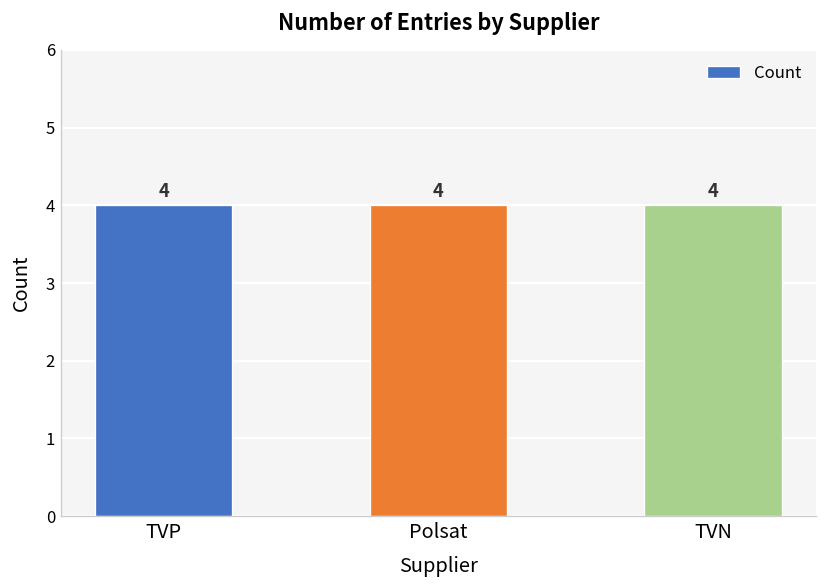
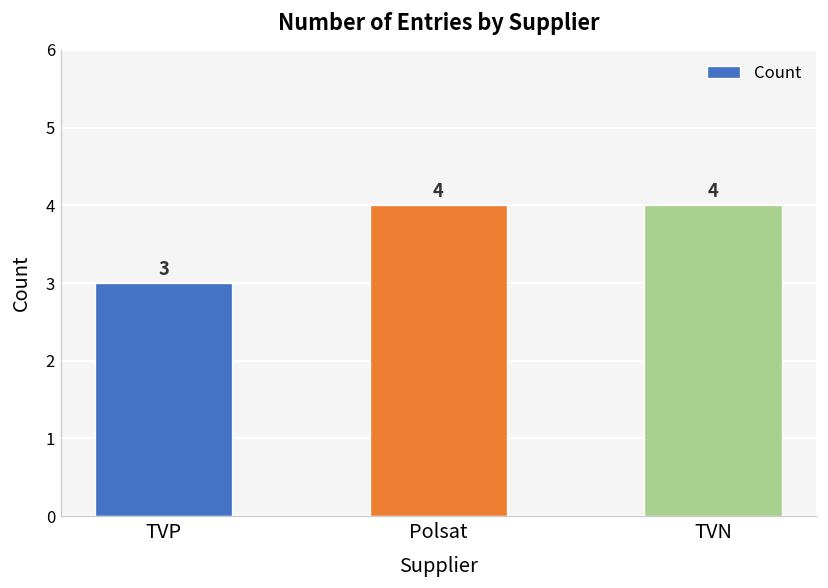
TVP: 4 -> 3
